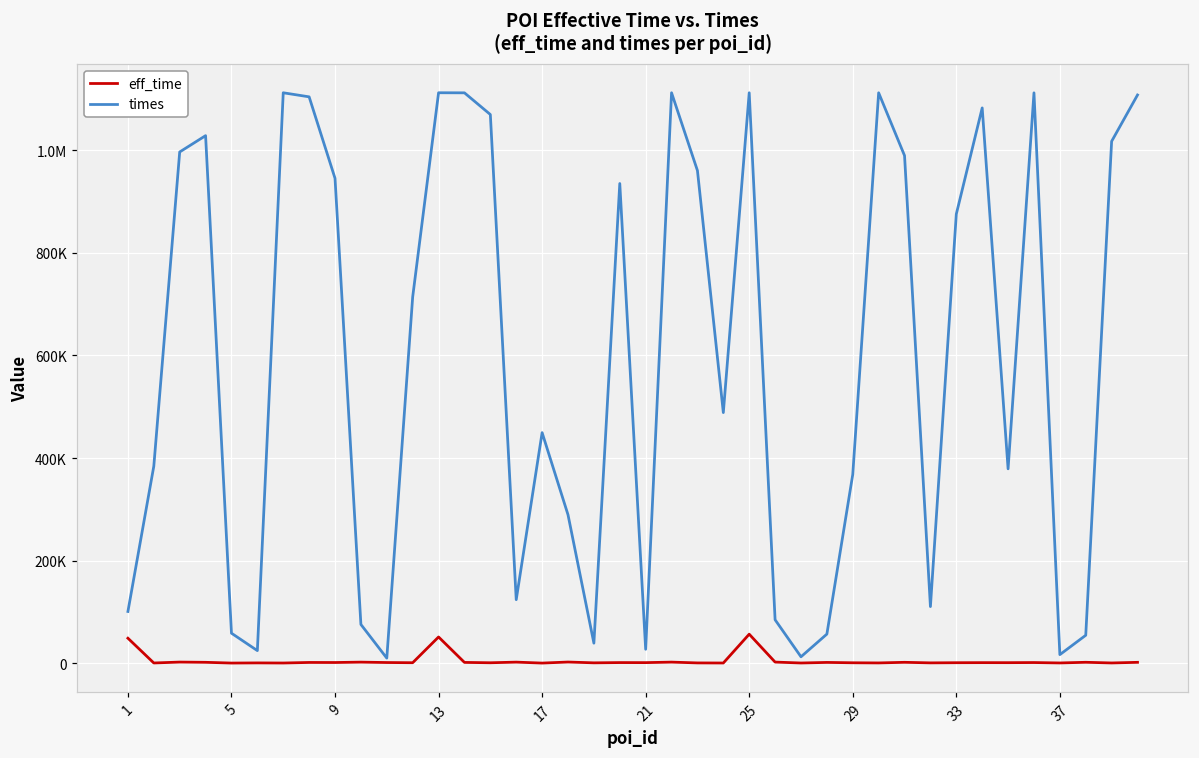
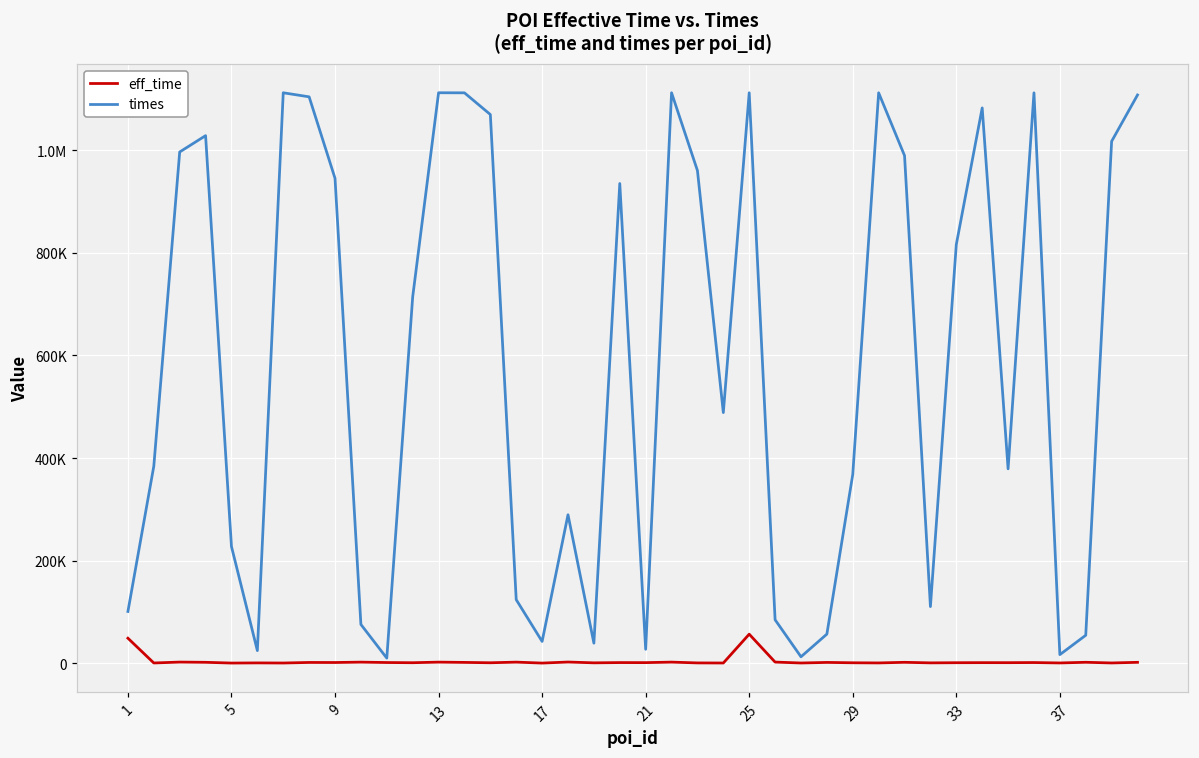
times, 5: 60000 -> 230000
eff_time, 13: 50000 -> 0
times, 17: 450000 -> 40000
times, 33: 880000 -> 820000
